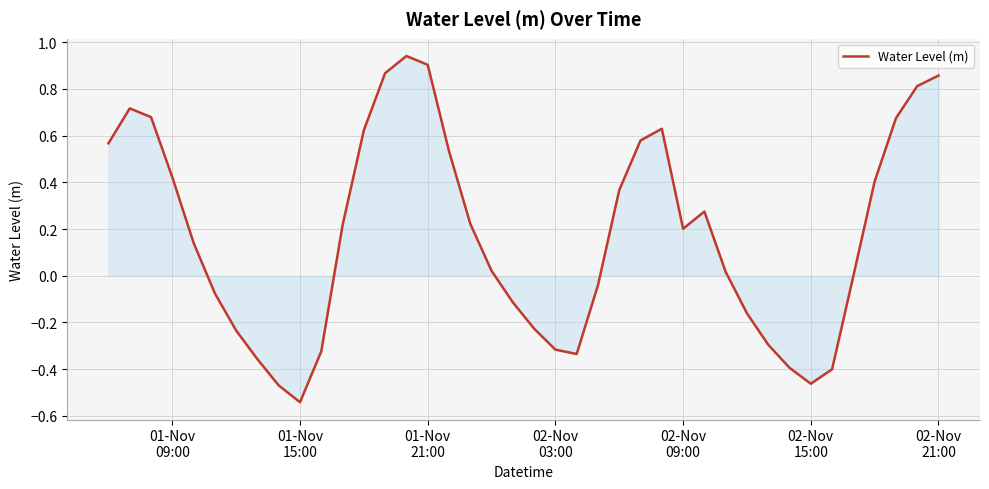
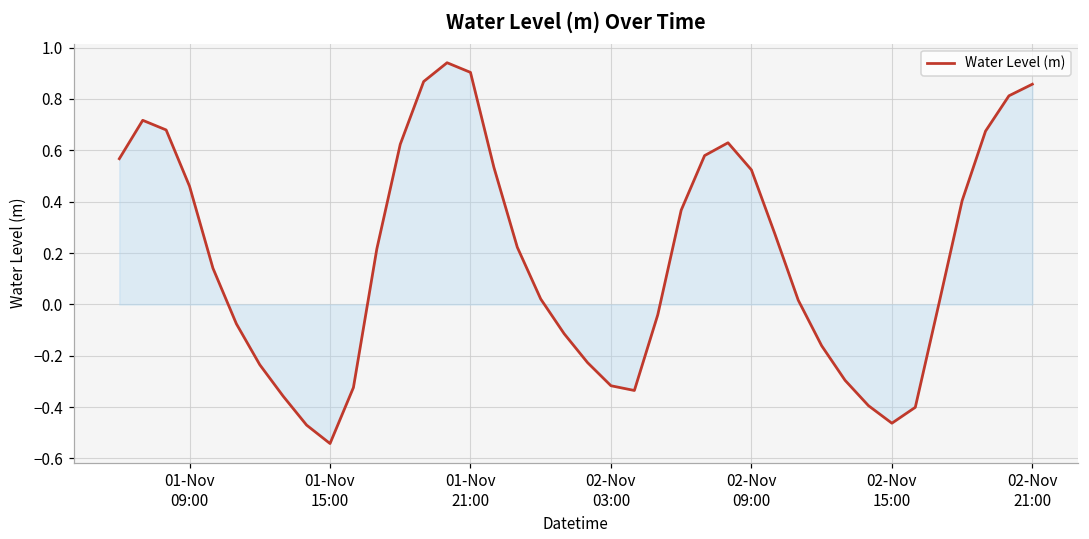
Water Level (m), 01-Nov 09:00: 0.42 -> 0.46
Water Level (m), 02-Nov 09:00: 0.20 -> 0.52
